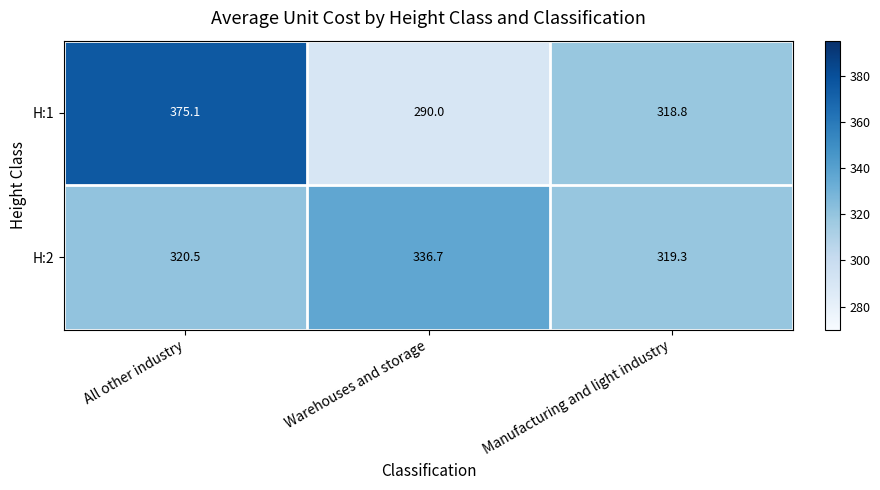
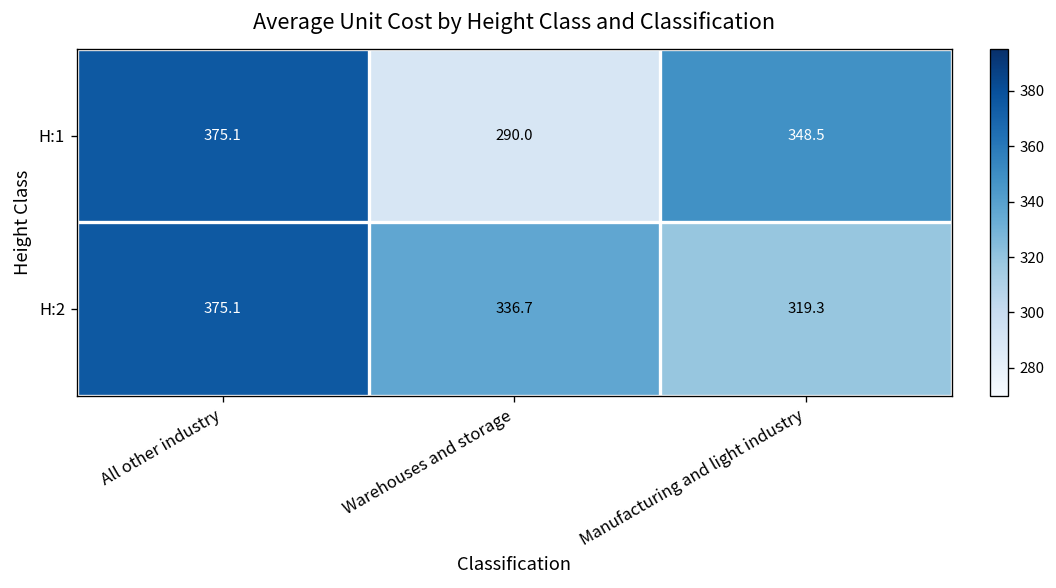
H:1, Manufacturing and light industry: 318.8 -> 348.5
H:2, All other industry: 320.5 -> 375.1
